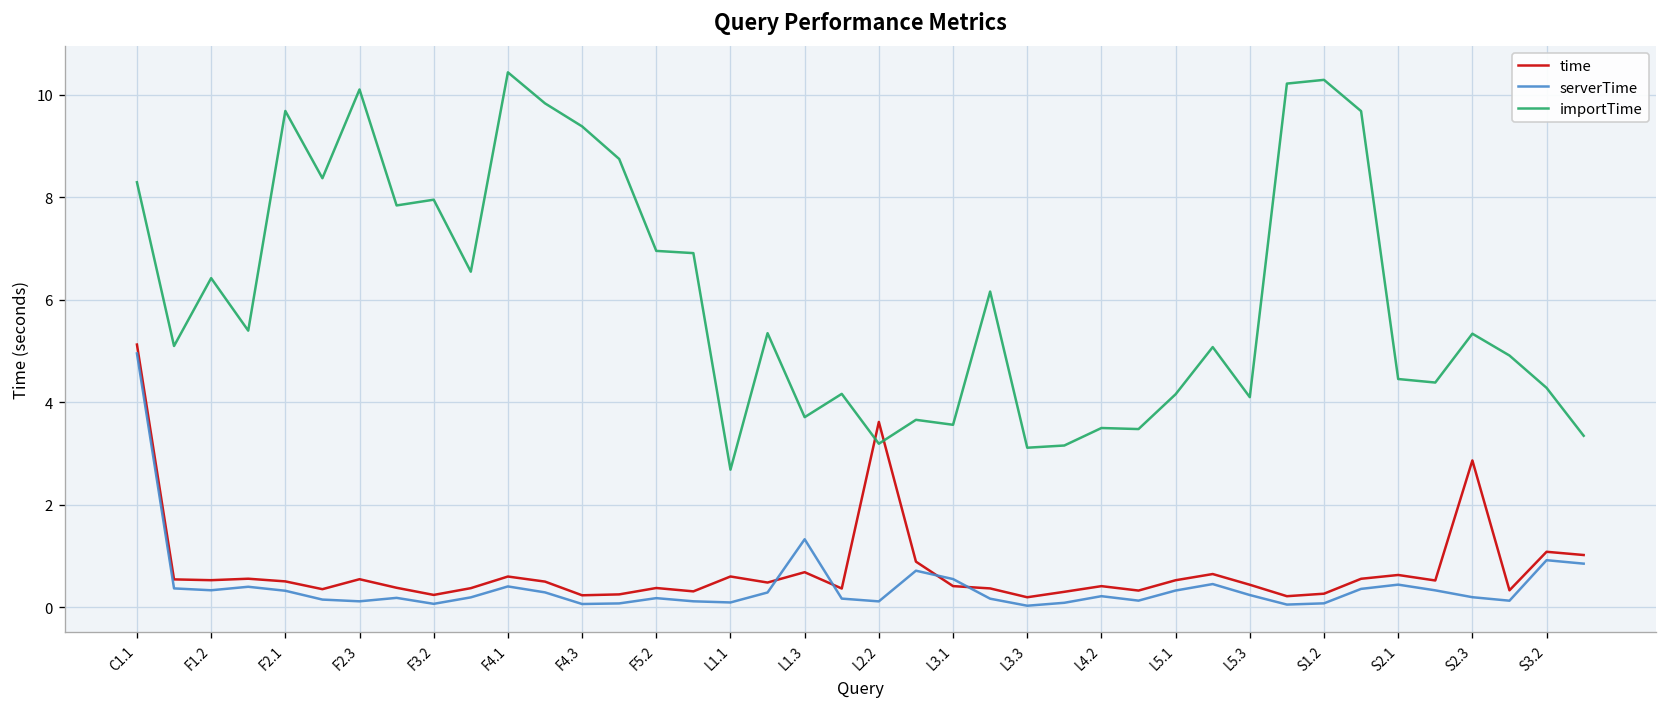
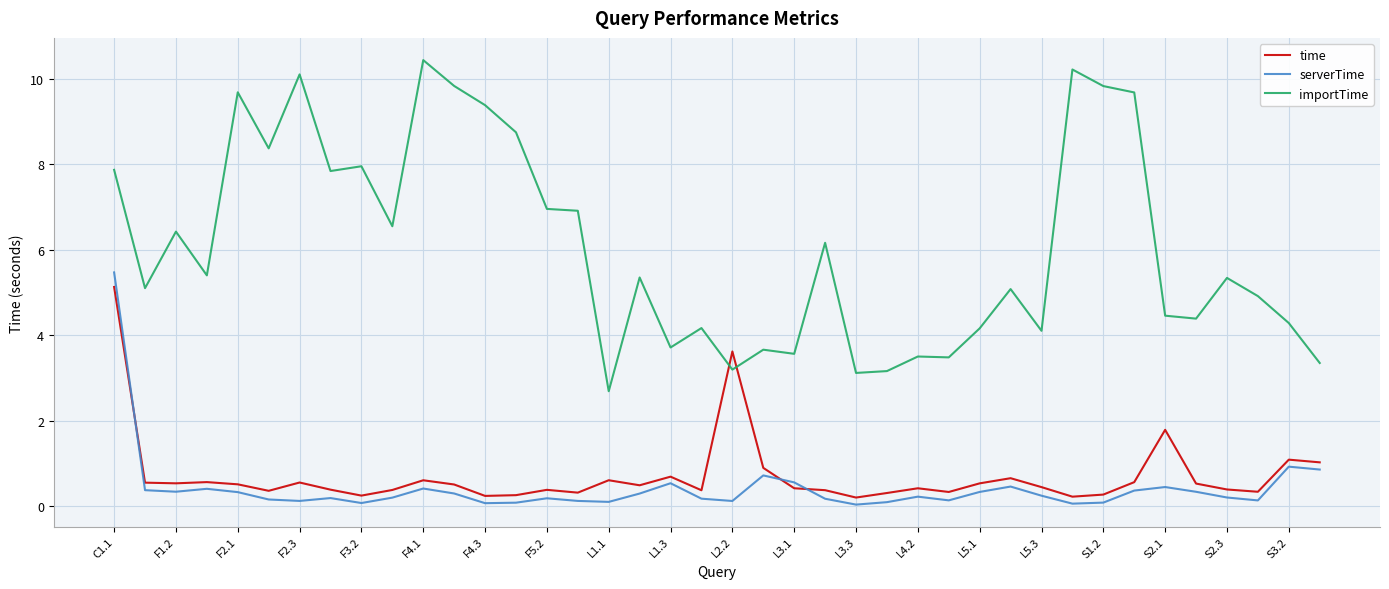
serverTime, C1.1: 5.0 -> 5.5
importTime, C1.1: 8.3 -> 7.9
serverTime, L1.3: 1.3 -> 0.5
importTime, S1.2: 10.3 -> 9.8
time, S2.1: 0.6 -> 1.8
time, S2.3: 2.9 -> 0.4
